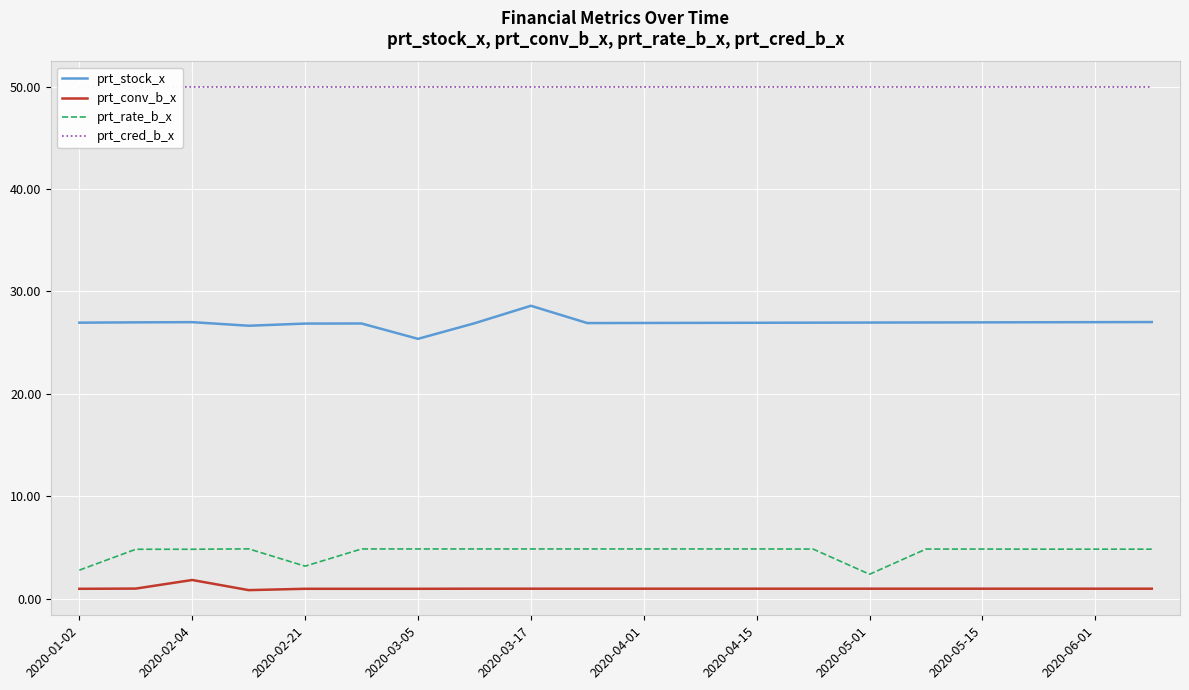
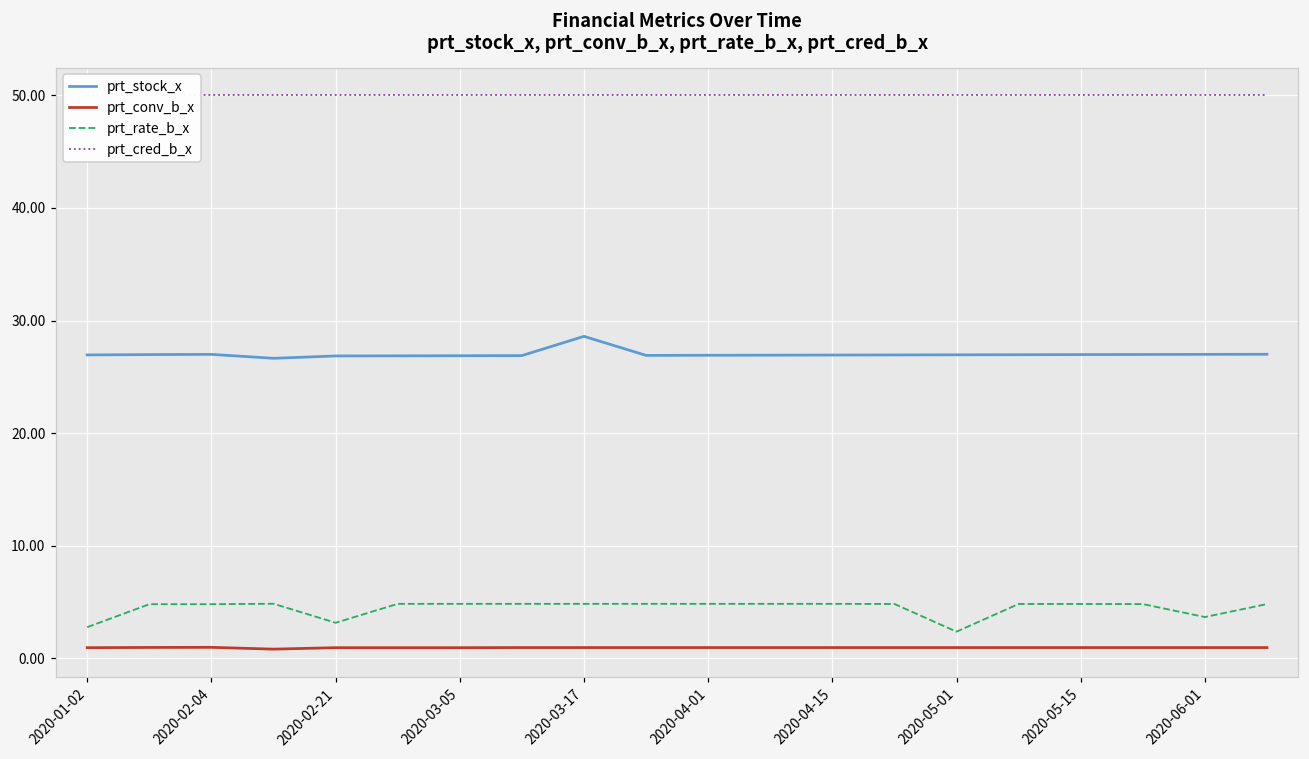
prt_conv_b_x, 2020-02-04: 1.8 -> 1.0
prt_stock_x, 2020-03-05: 25.4 -> 26.9
prt_rate_b_x, 2020-06-01: 4.8 -> 3.7
